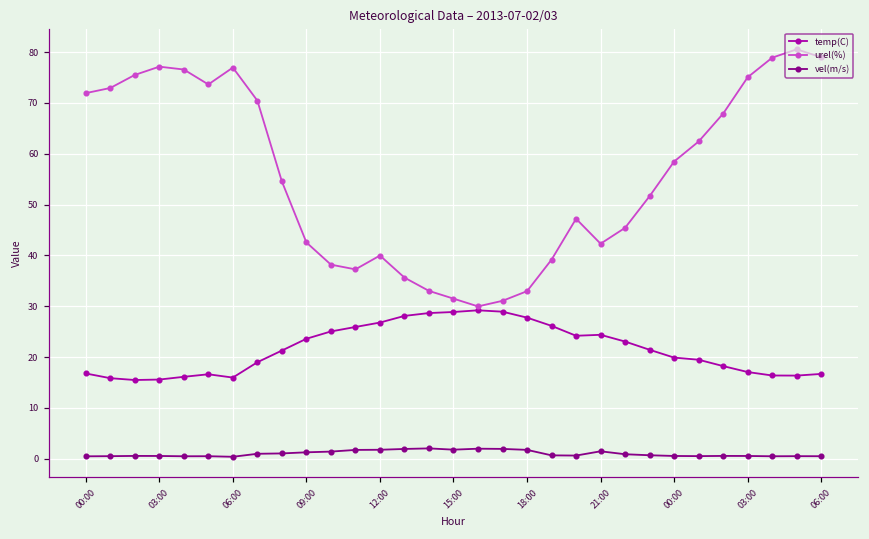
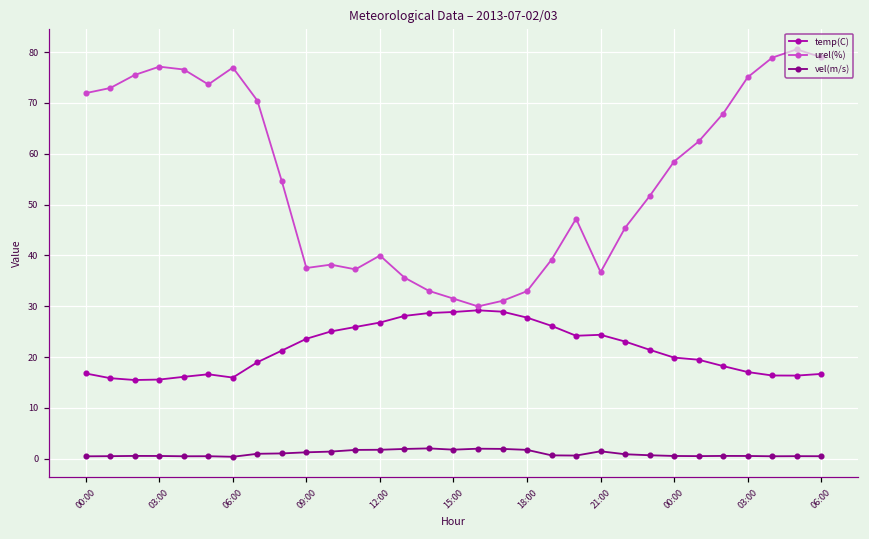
urel(%), 09:00: 43 -> 38
urel(%), 21:00: 42 -> 37
